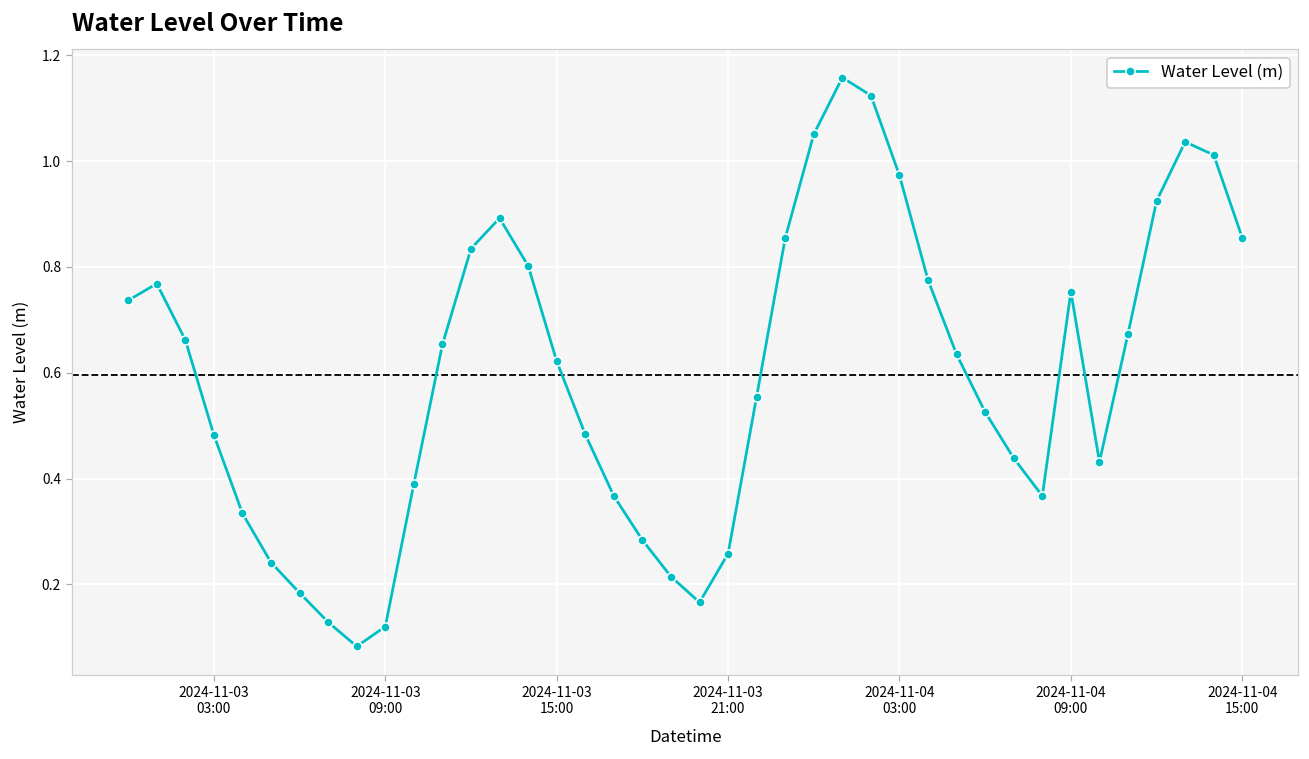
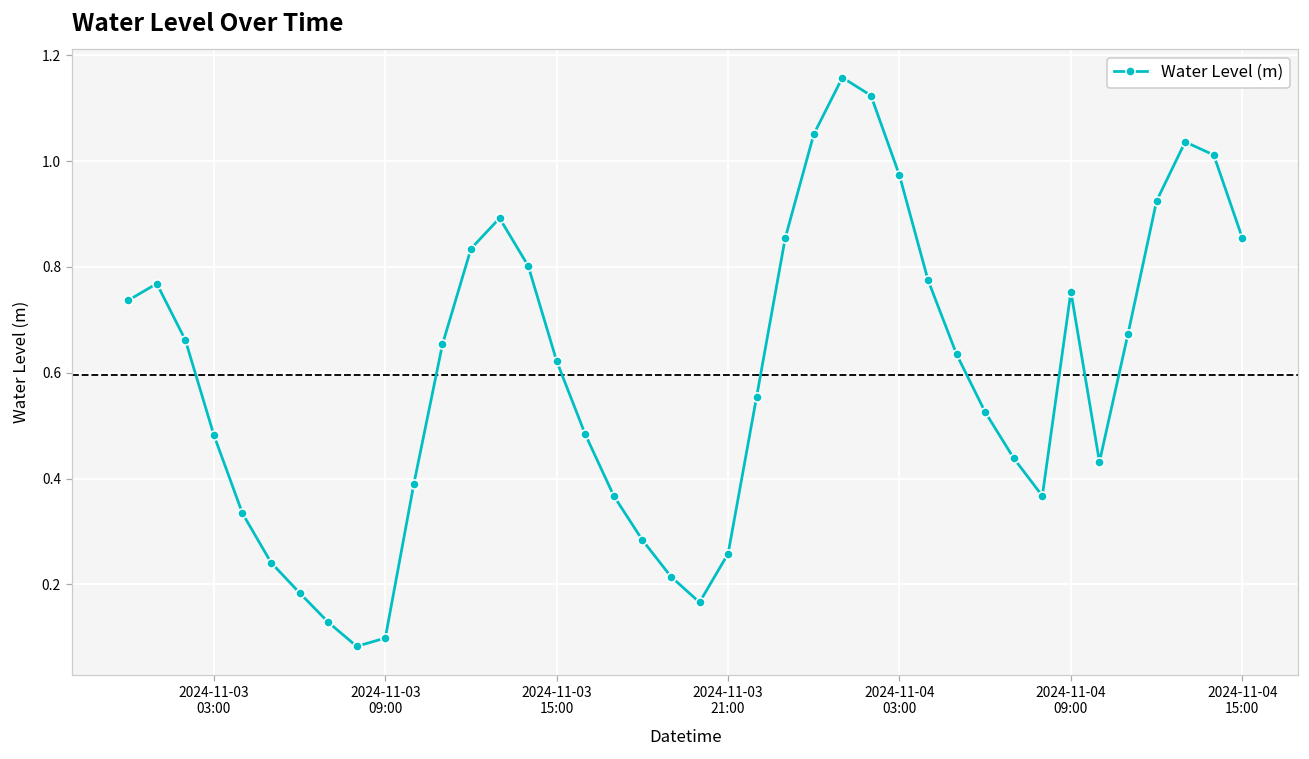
2024-11-03 09:00: 0.12 -> 0.10
